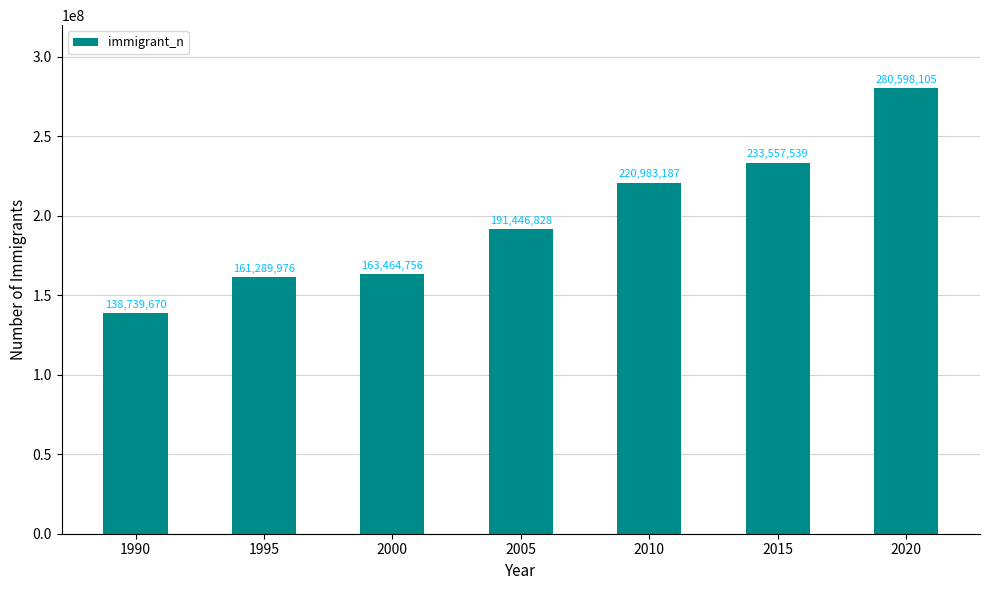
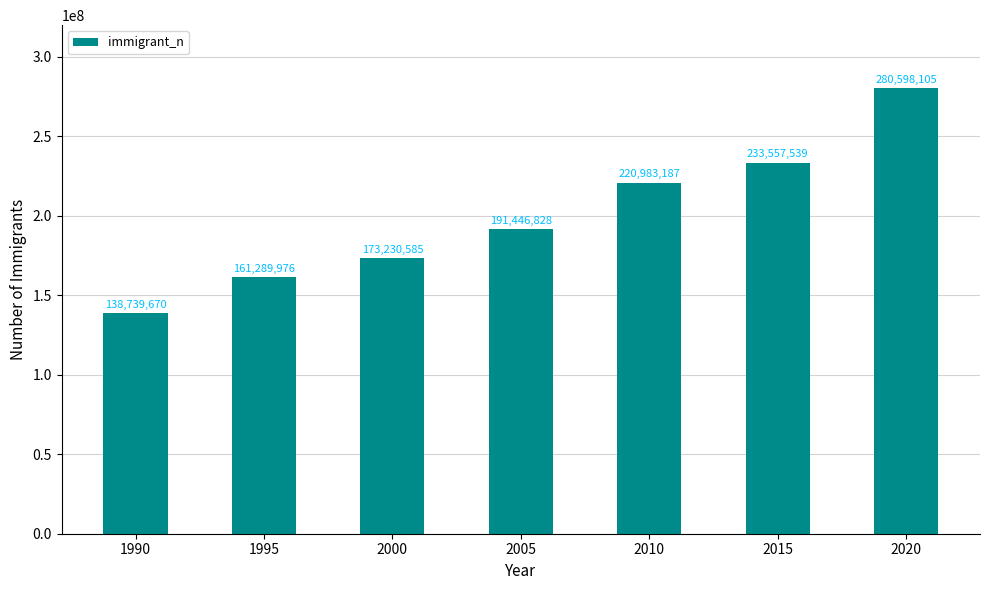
2000: 163,464,756 -> 173,230,585
